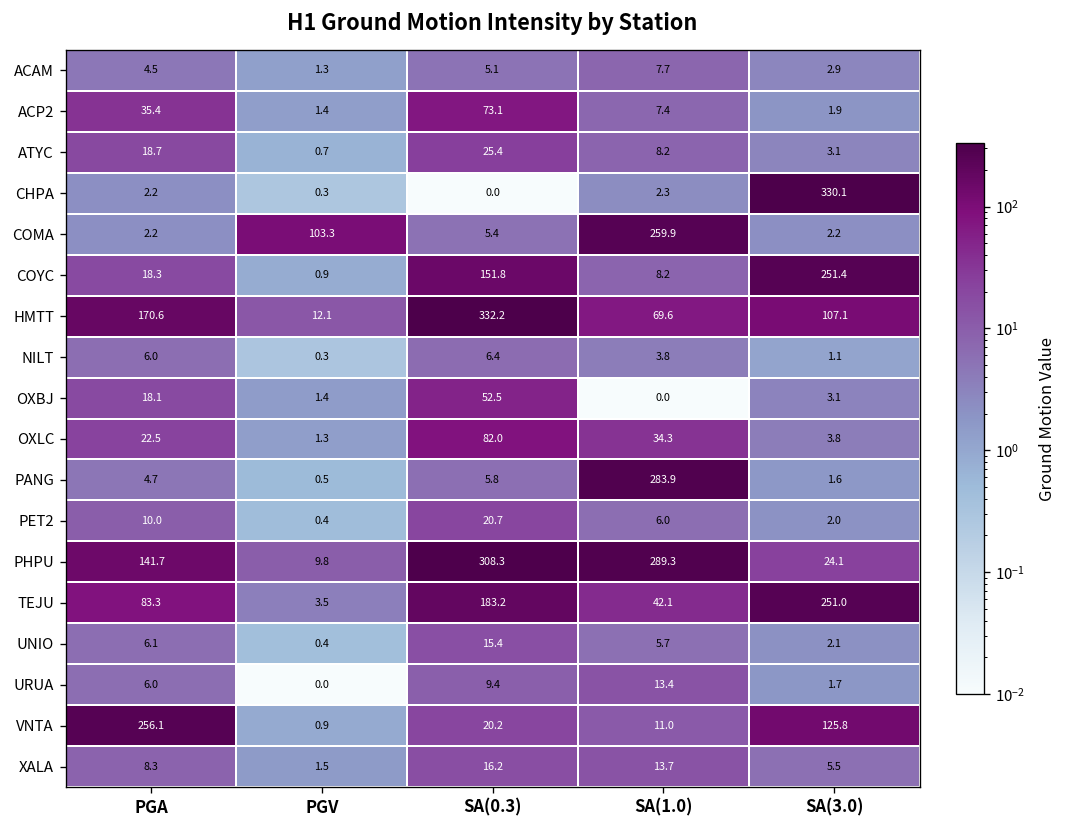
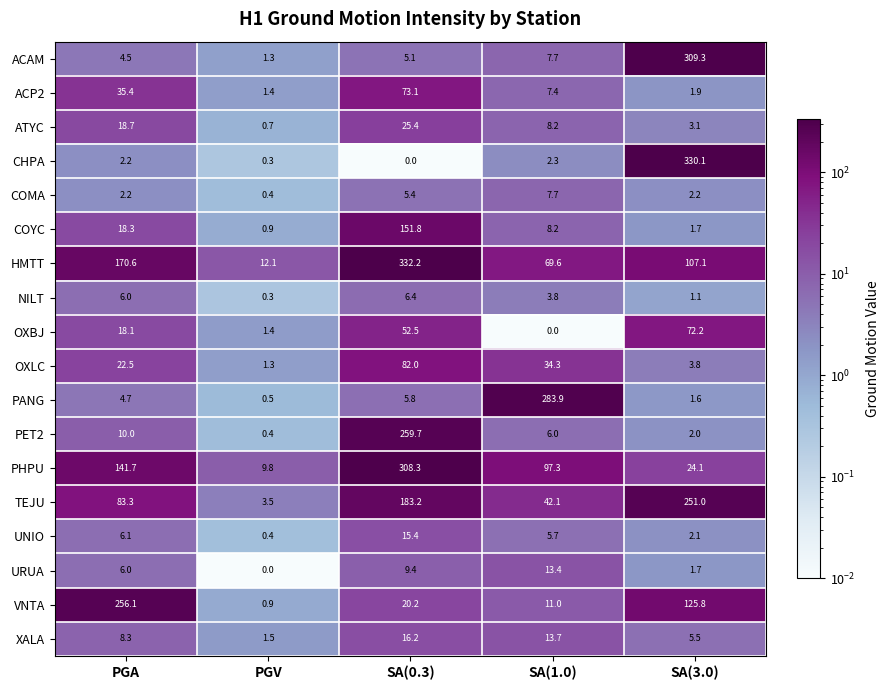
ACAM, SA(3.0): 2.9 -> 309.3
COMA, PGV: 103.3 -> 0.4
COMA, SA(1.0): 259.9 -> 7.7
COYC, SA(3.0): 251.4 -> 1.7
OXBJ, SA(3.0): 3.1 -> 72.2
PET2, SA(0.3): 20.7 -> 259.7
PHPU, SA(1.0): 289.3 -> 97.3
